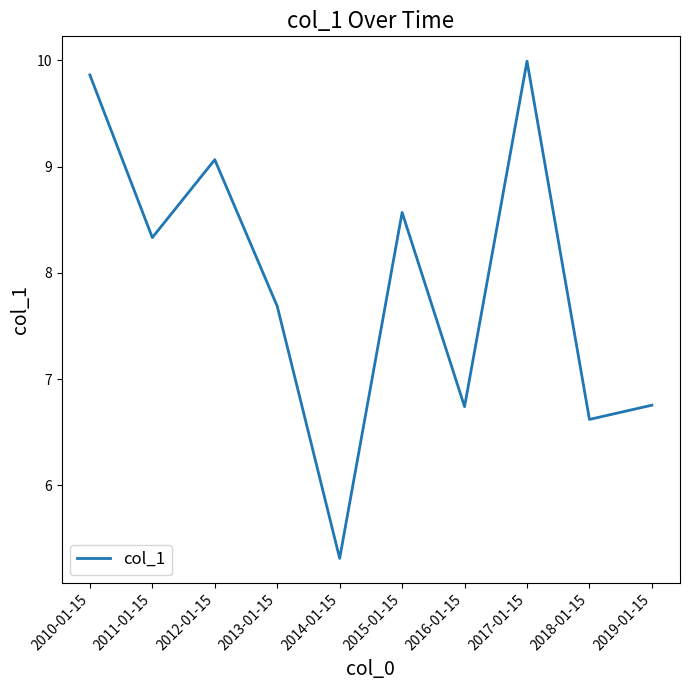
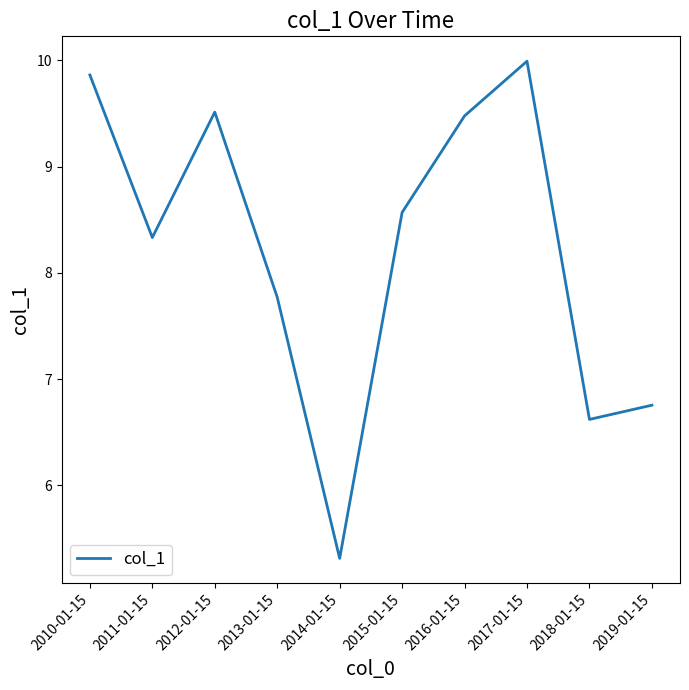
2012-01-15: 9.07 -> 9.51
2013-01-15: 7.69 -> 7.77
2016-01-15: 6.74 -> 9.48
